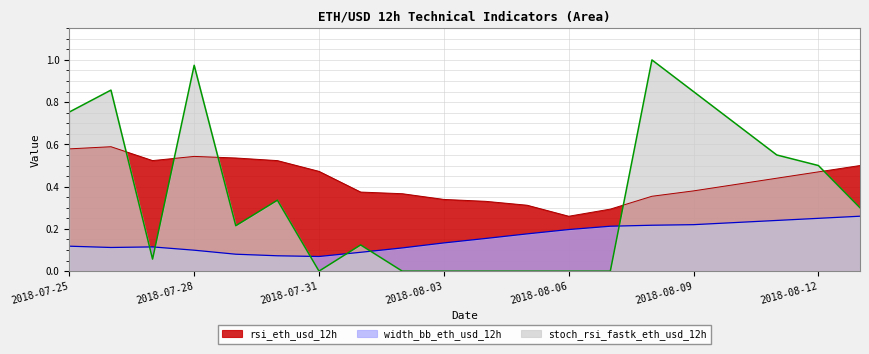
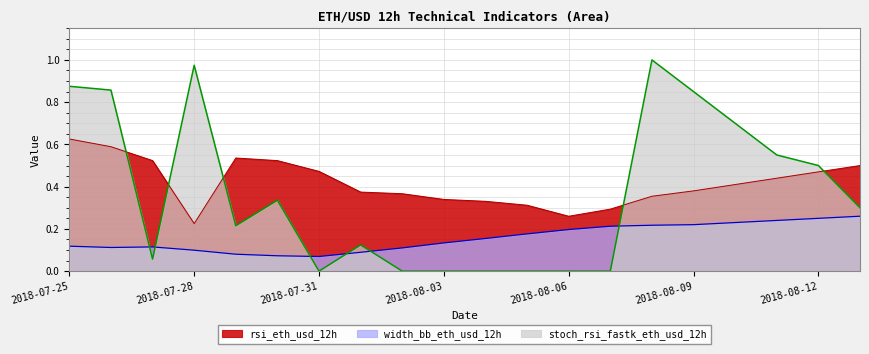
rsi_eth_usd_12h, 2018-07-25: 0.58 -> 0.63
stoch_rsi_fastk_eth_usd_12h, 2018-07-25: 0.75 -> 0.88
rsi_eth_usd_12h, 2018-07-28: 0.54 -> 0.23
